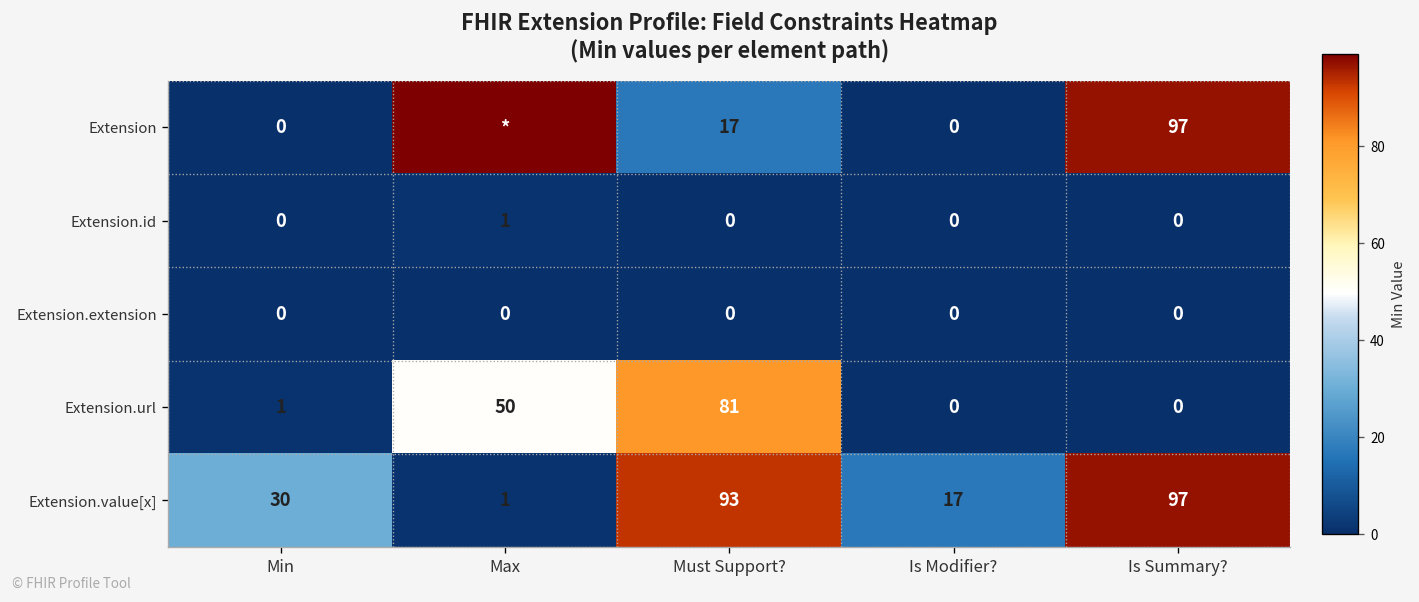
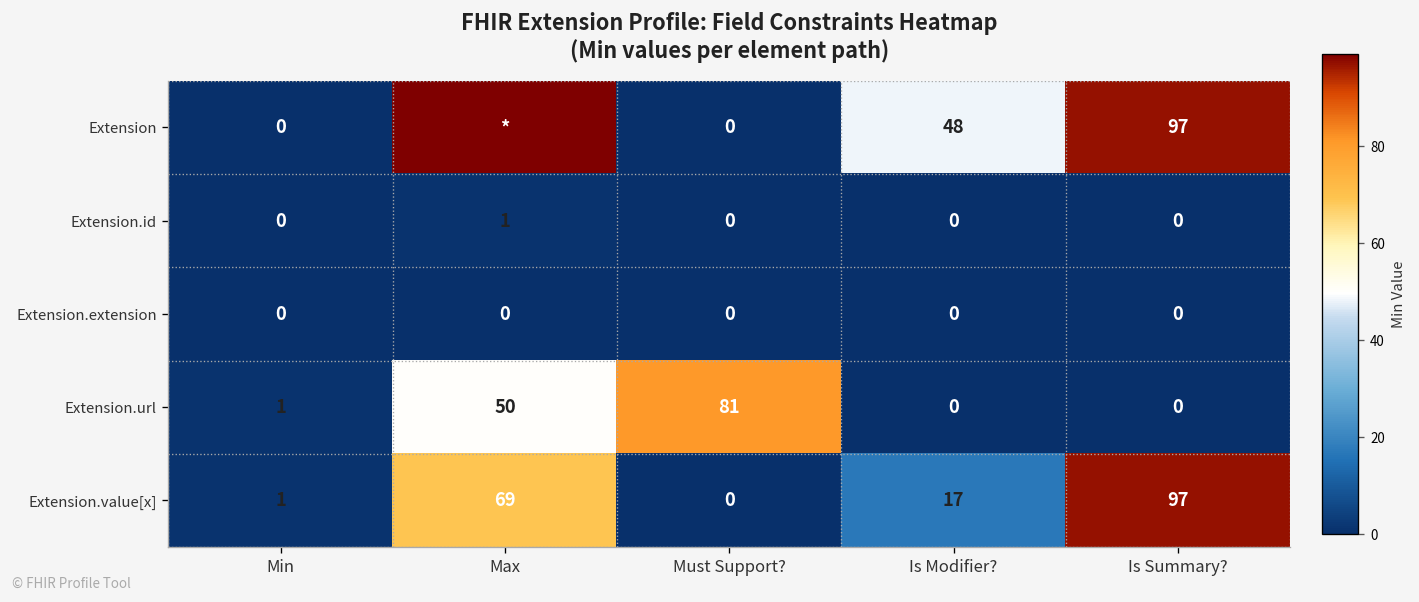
Extension, Must Support?: 17 -> 0
Extension, Is Modifier?: 0 -> 48
Extension.value[x], Min: 30 -> 1
Extension.value[x], Max: 1 -> 69
Extension.value[x], Must Support?: 93 -> 0
